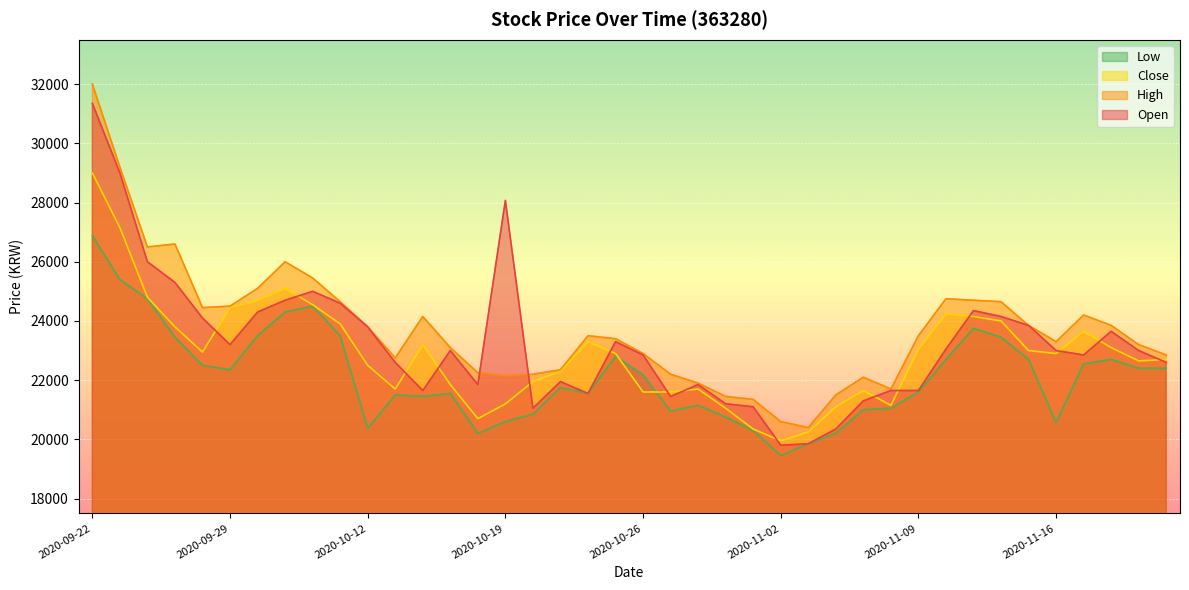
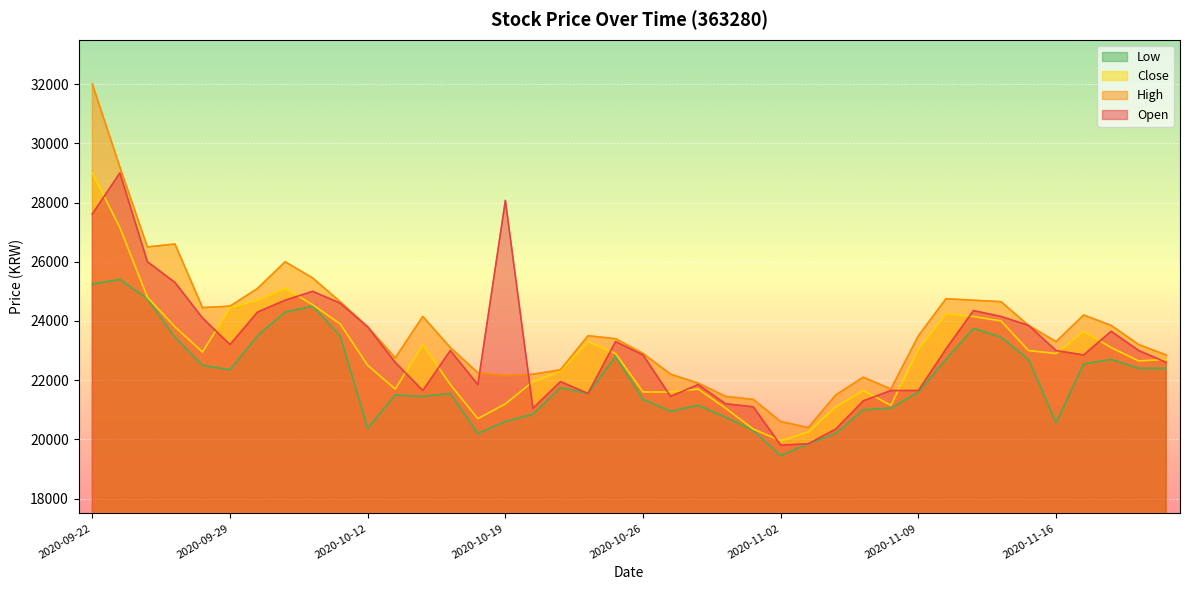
Low, 2020-09-22: 26900 -> 25300
Open, 2020-09-22: 31400 -> 27600
Low, 2020-10-26: 22200 -> 21400
